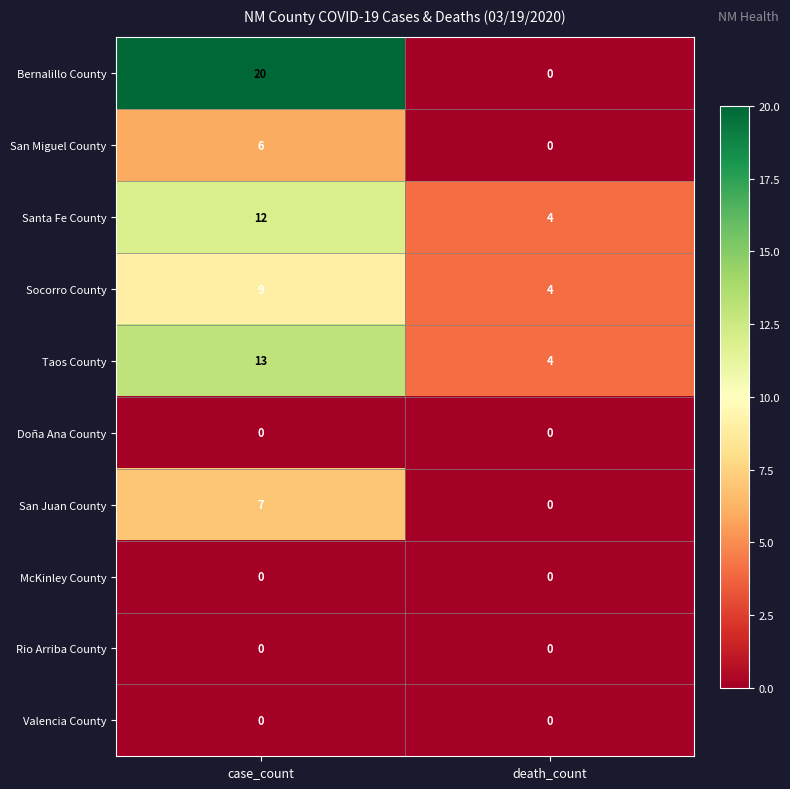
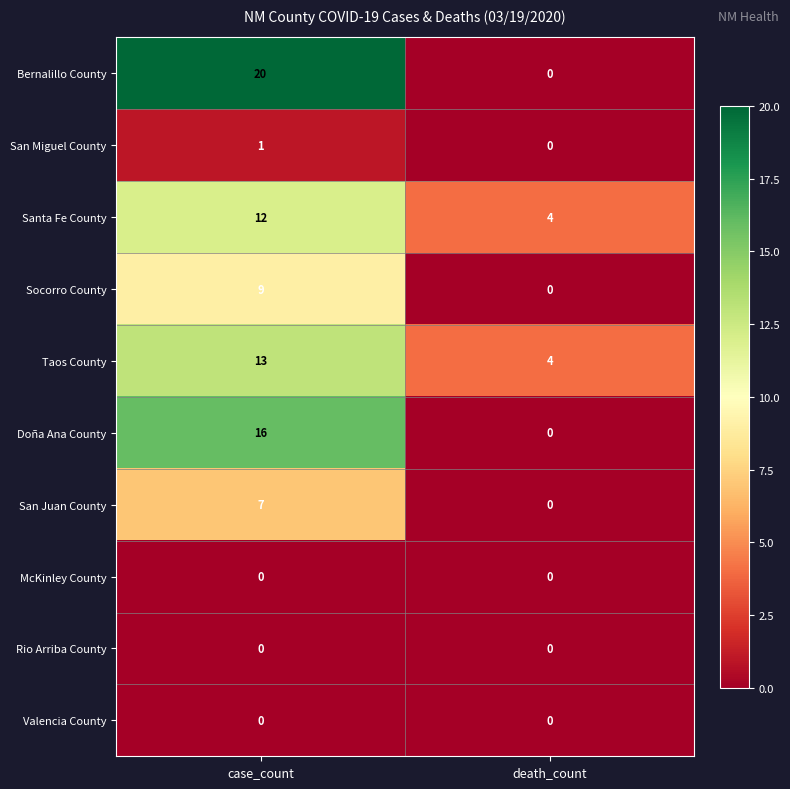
San Miguel County, case_count: 6 -> 1
Socorro County, death_count: 4 -> 0
Doña Ana County, case_count: 0 -> 16
